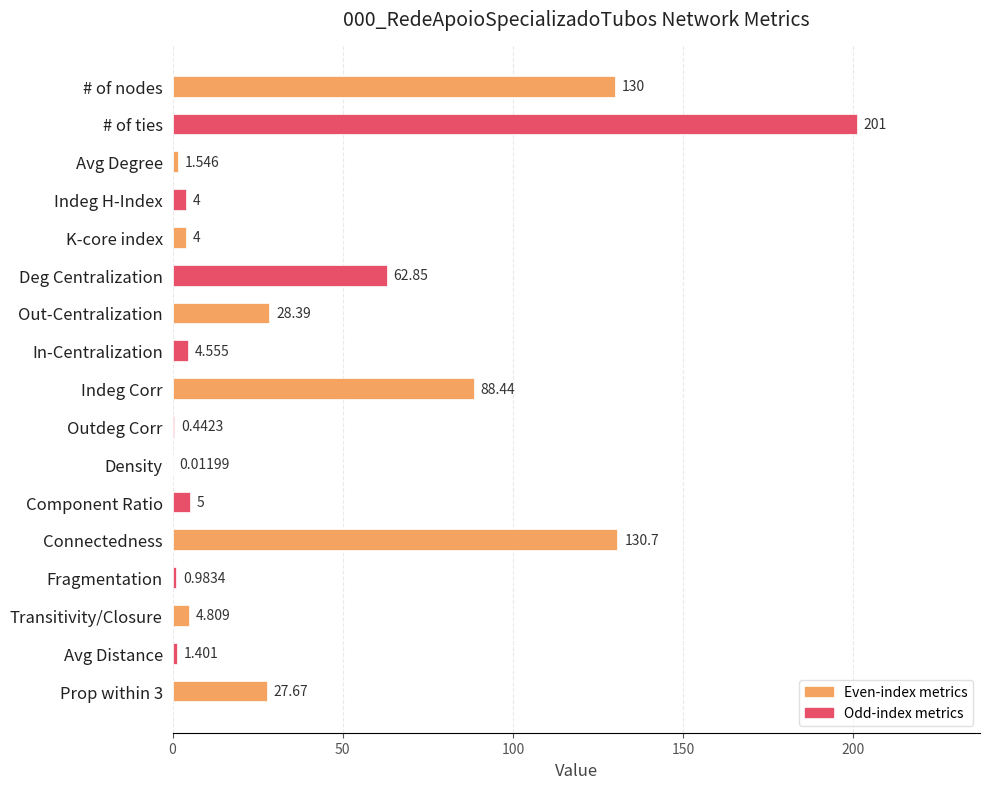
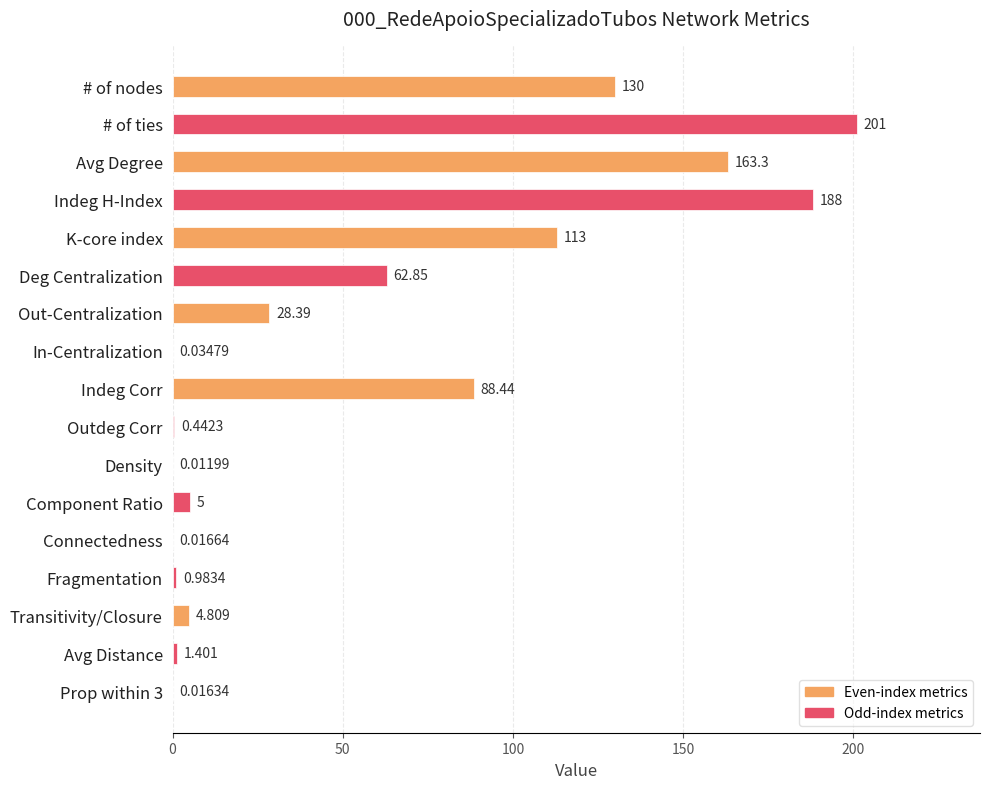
Avg Degree: 1.546 -> 163.3
Indeg H-Index: 4 -> 188
K-core index: 4 -> 113
In-Centralization: 4.555 -> 0.03479
Connectedness: 130.7 -> 0.01664
Prop within 3: 27.67 -> 0.01634
